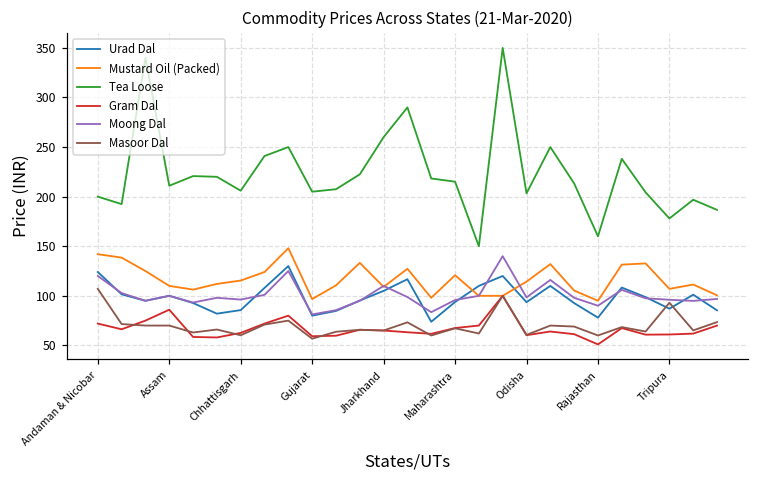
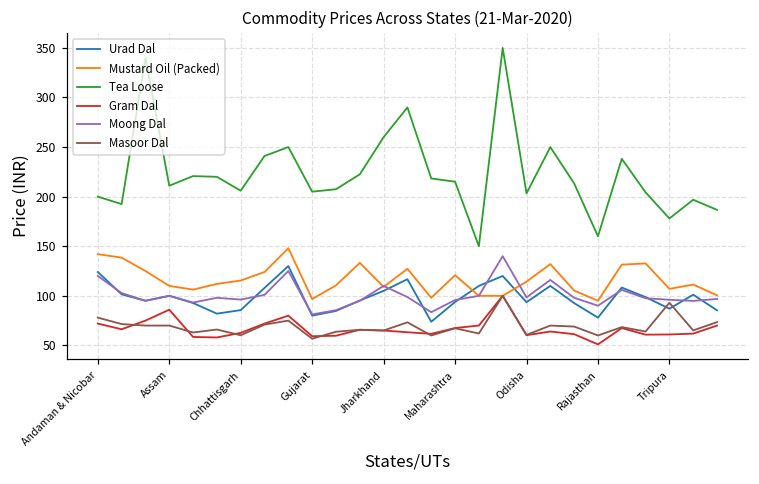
Masoor Dal, Andaman & Nicobar: 110 -> 80
